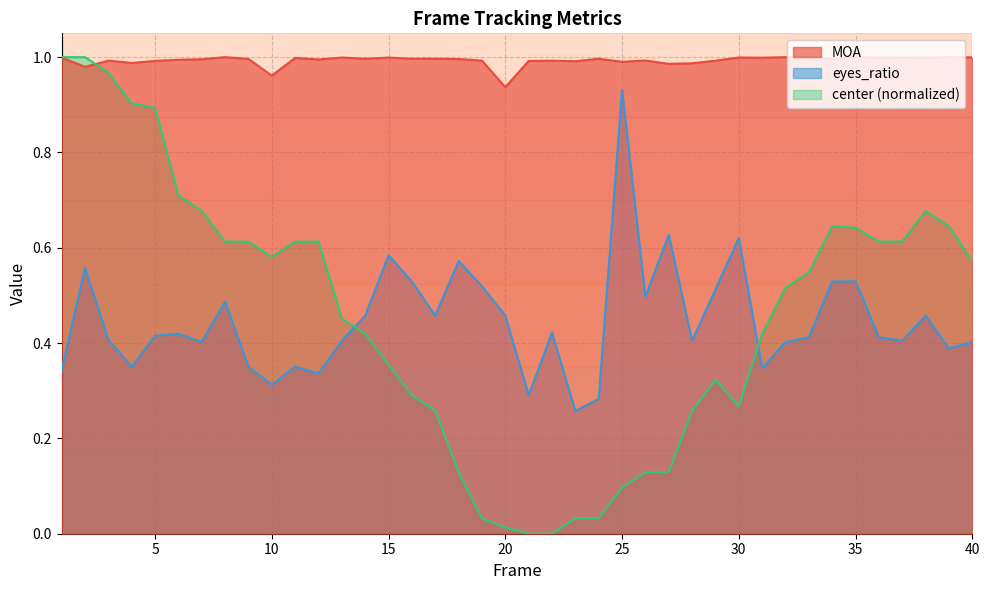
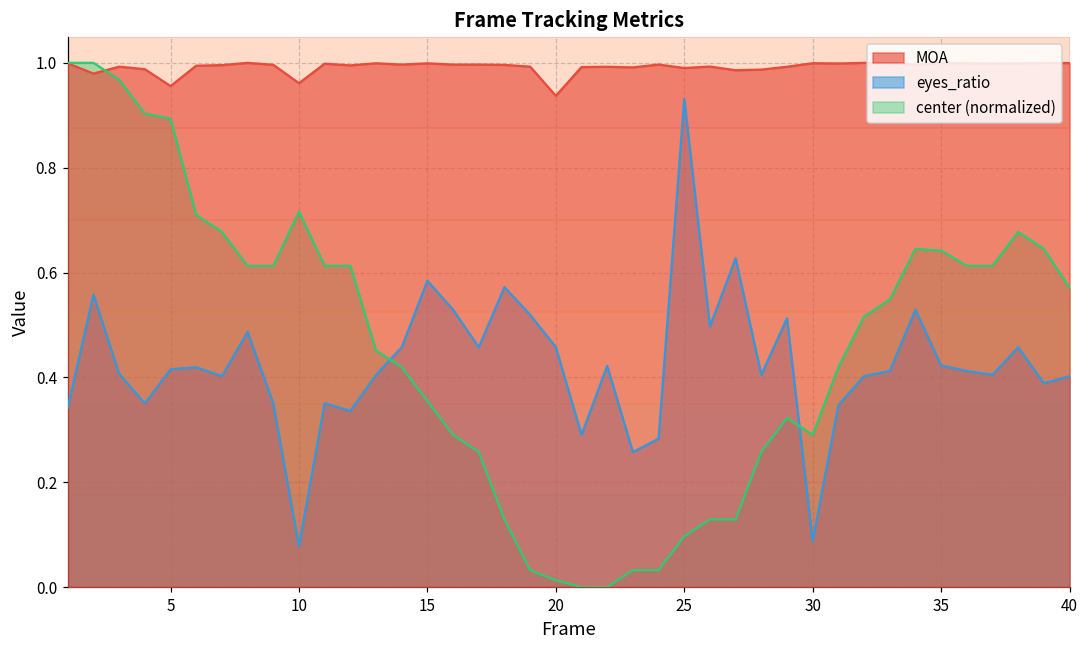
MOA, 5: 0.99 -> 0.96
eyes_ratio, 10: 0.31 -> 0.08
center (normalized), 10: 0.58 -> 0.72
eyes_ratio, 30: 0.62 -> 0.09
center (normalized), 30: 0.27 -> 0.29
eyes_ratio, 35: 0.53 -> 0.42
